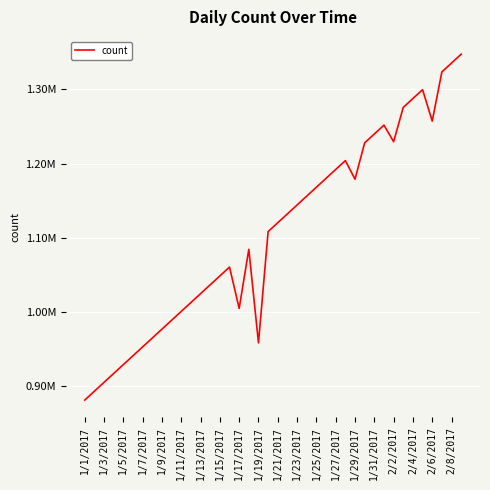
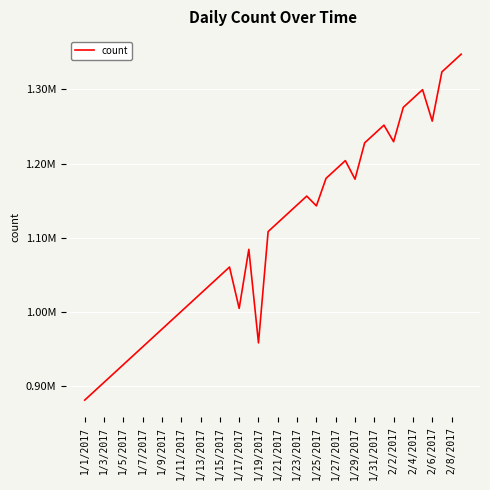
1/25/2017: 1170000 -> 1140000
